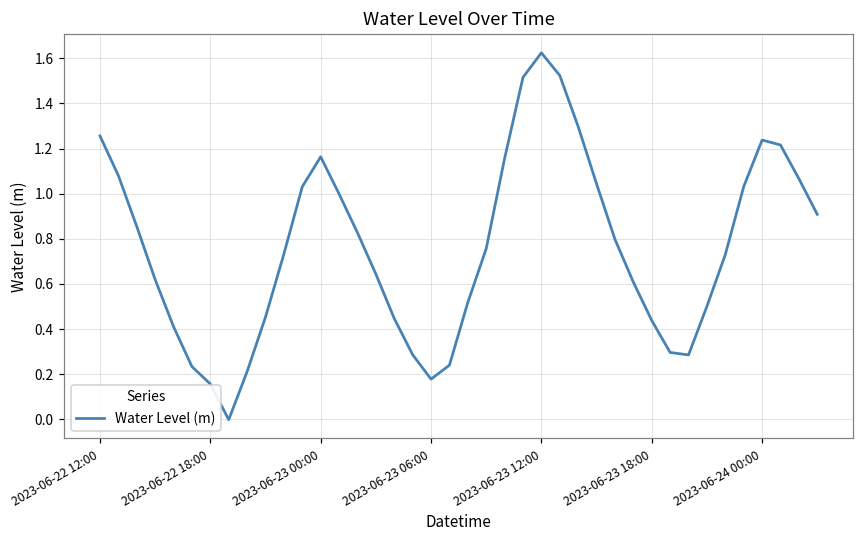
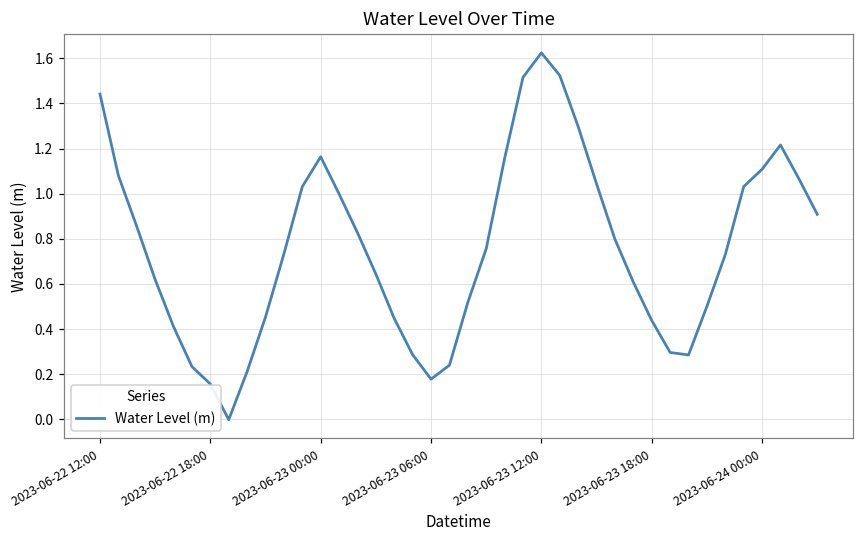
2023-06-22 12:00: 1.26 -> 1.44
2023-06-24 00:00: 1.24 -> 1.11
